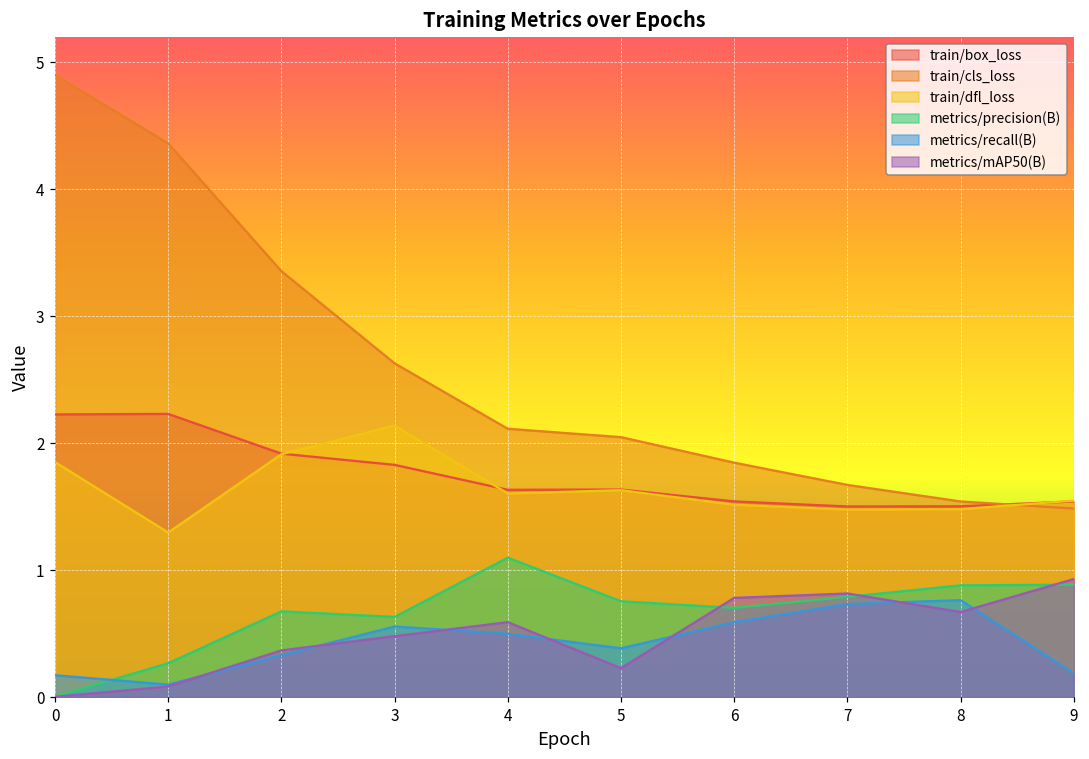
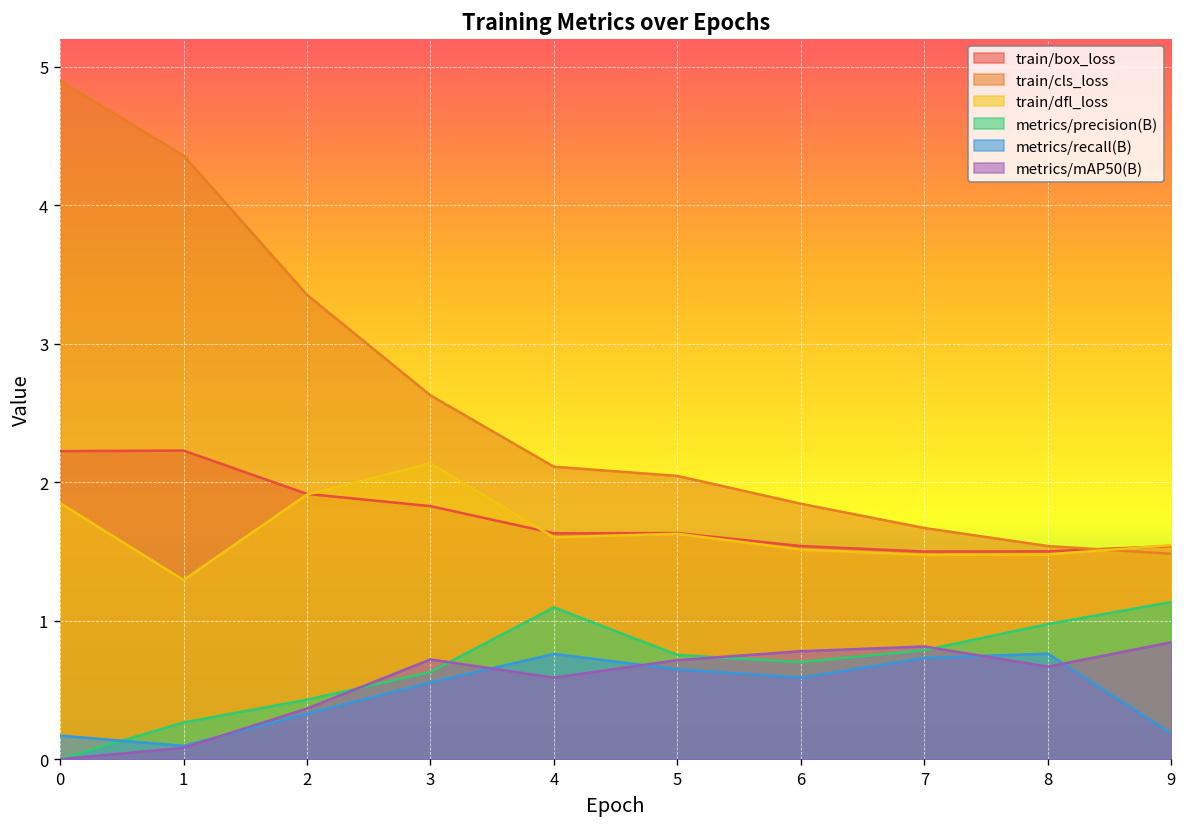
metrics/precision(B), 2: 0.67 -> 0.43
metrics/mAP50(B), 3: 0.48 -> 0.72
metrics/recall(B), 4: 0.50 -> 0.76
metrics/recall(B), 5: 0.38 -> 0.65
metrics/mAP50(B), 5: 0.23 -> 0.72
metrics/precision(B), 8: 0.88 -> 0.98
metrics/precision(B), 9: 0.89 -> 1.14
metrics/mAP50(B), 9: 0.93 -> 0.85
